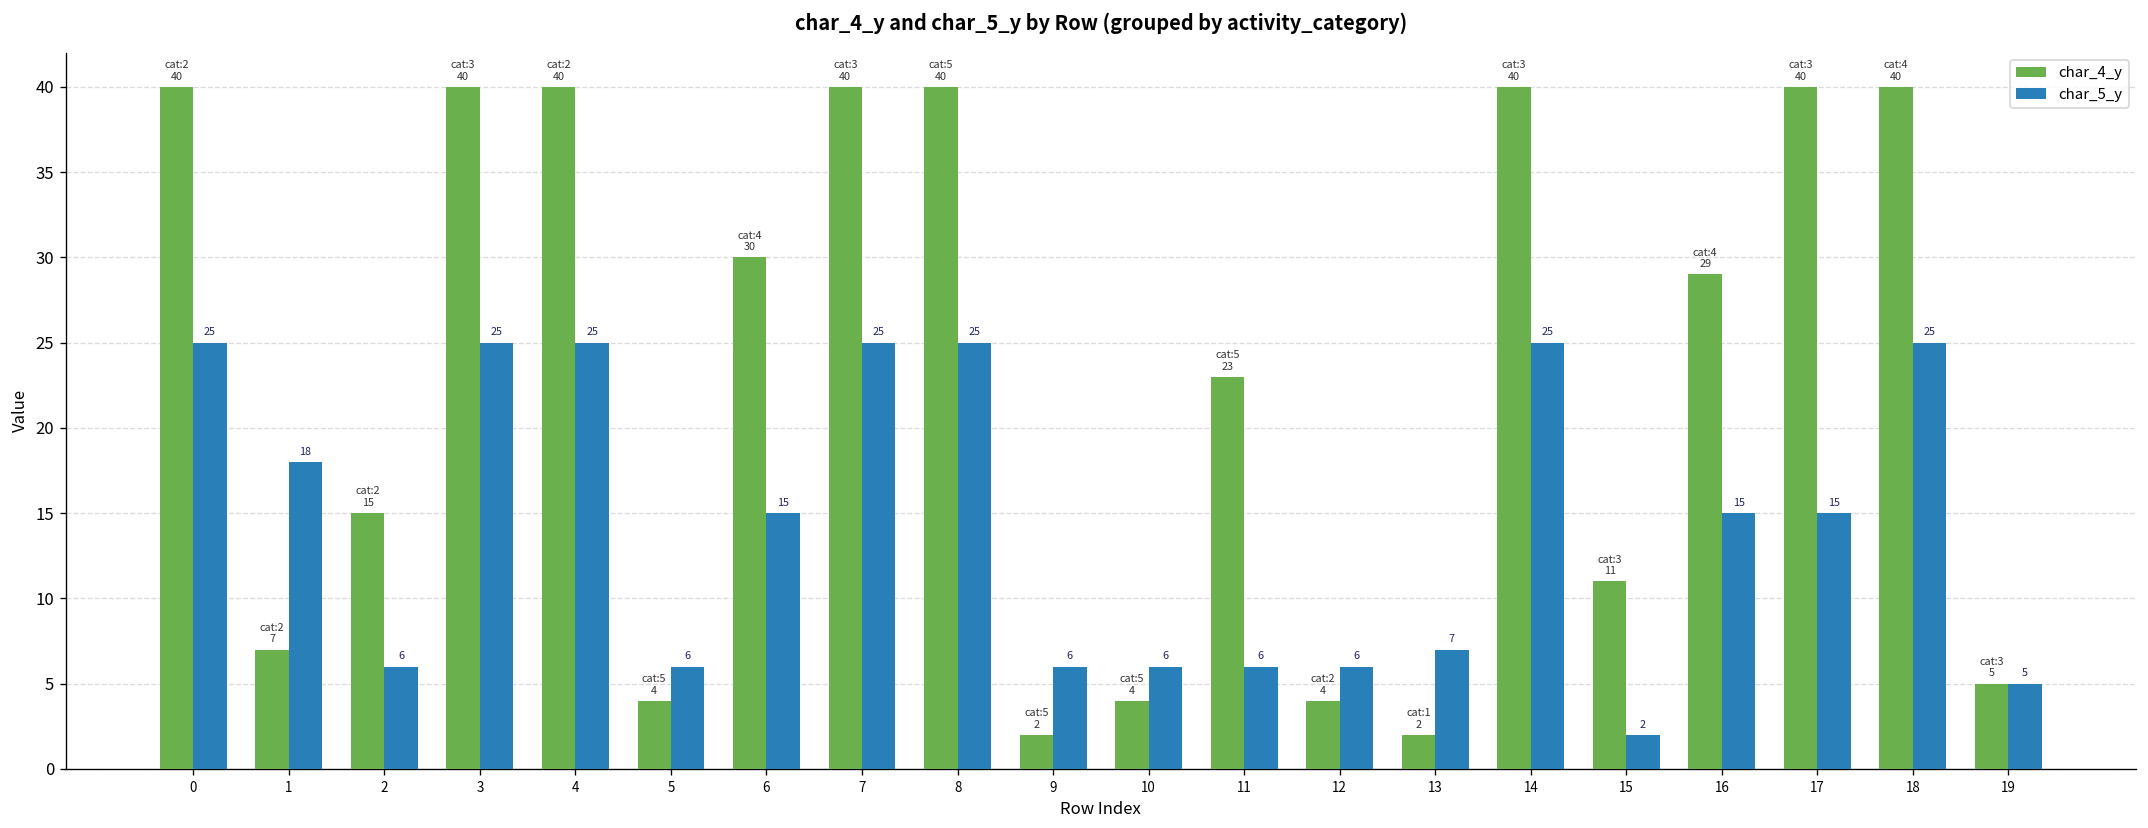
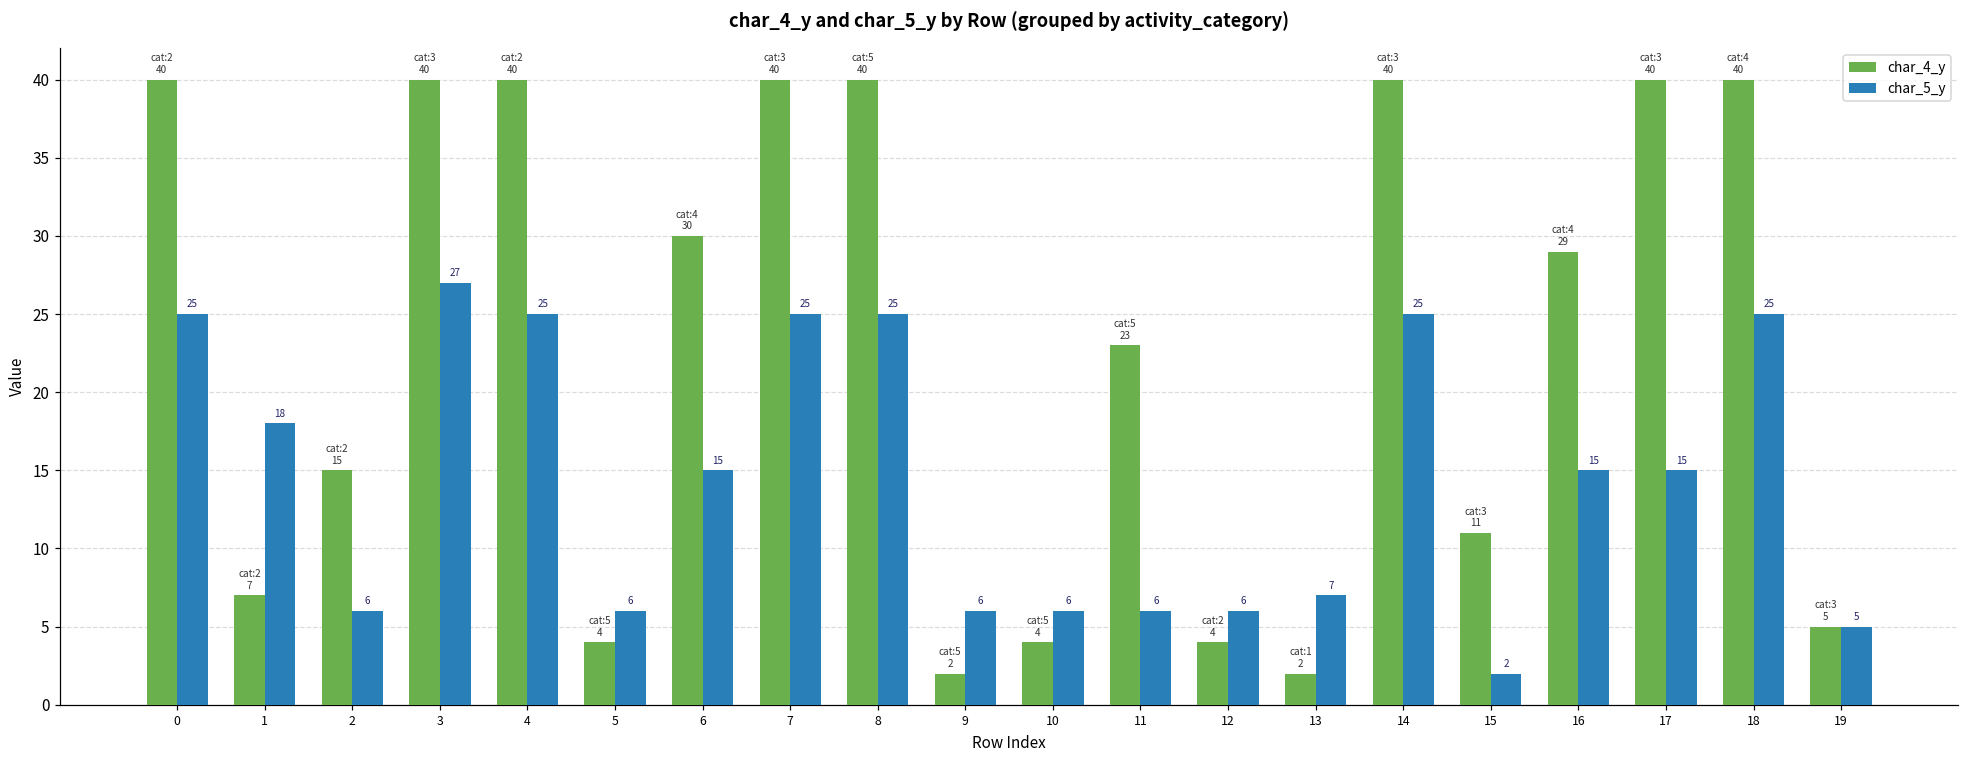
char_5_y, 3: 25 -> 27
